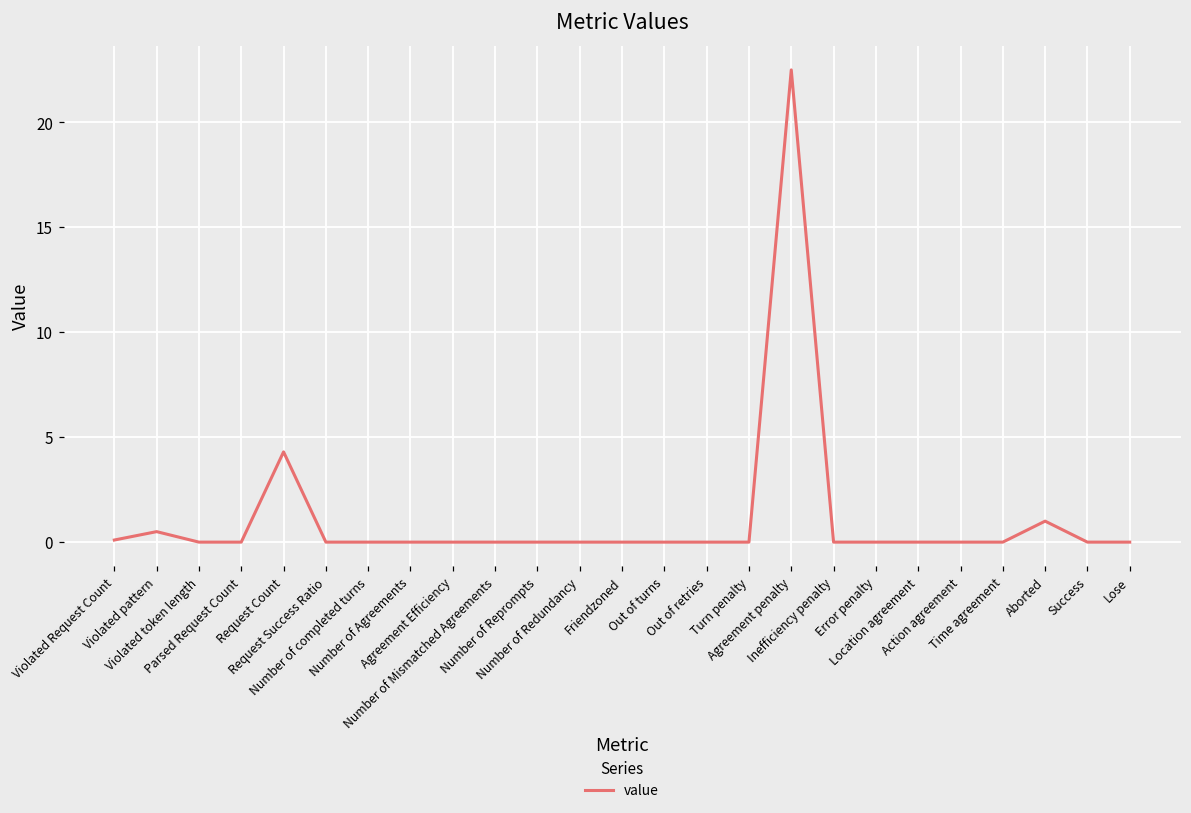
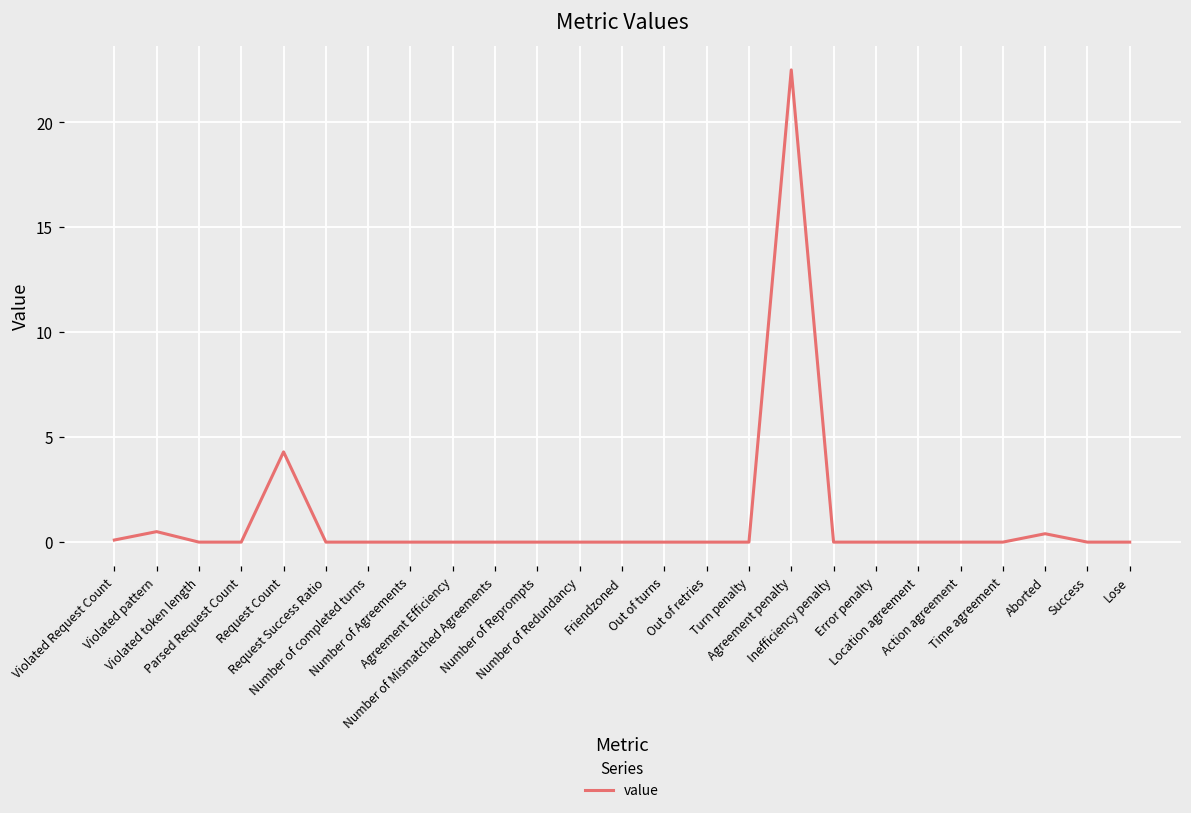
Aborted: 1.0 -> 0.4
